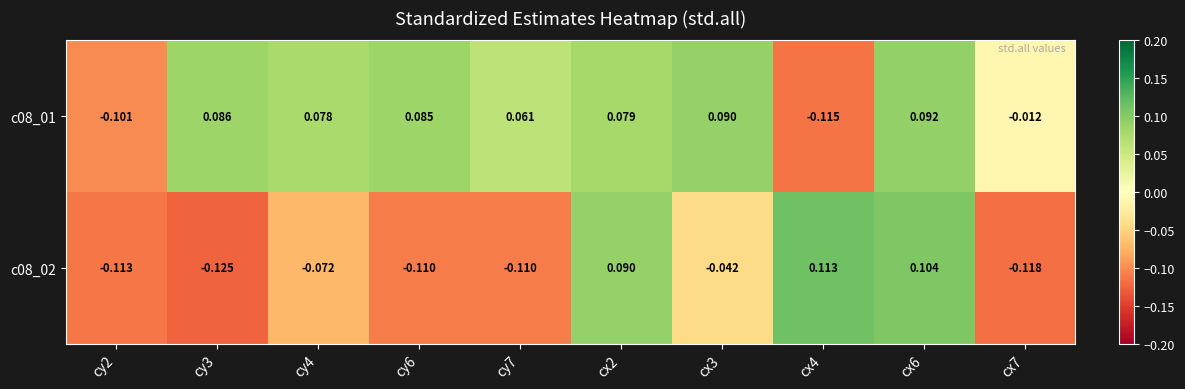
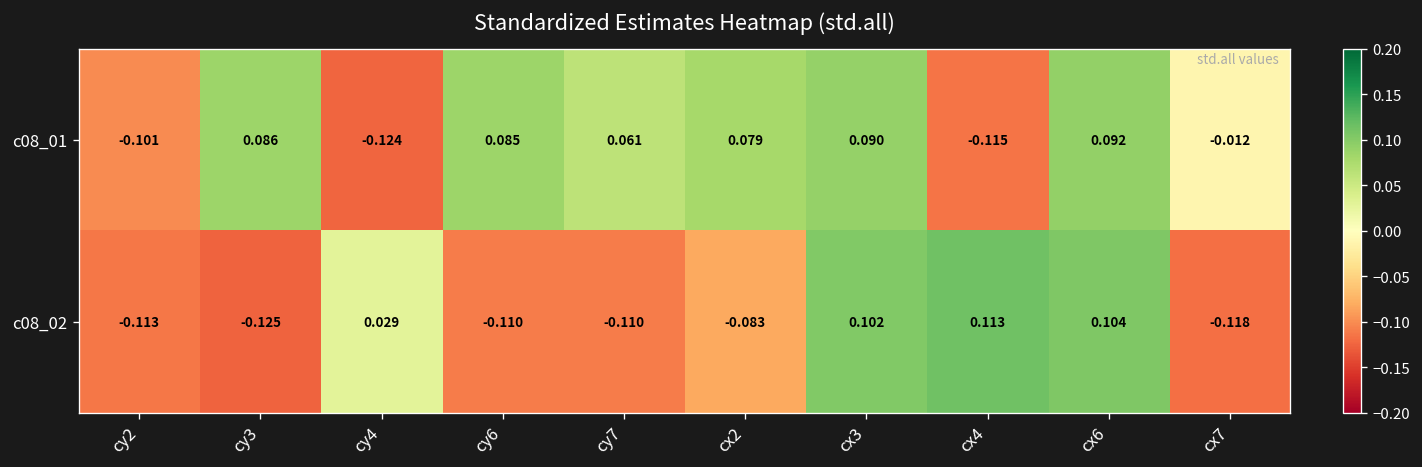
c08_01, cy4: 0.078 -> -0.124
c08_02, cy4: -0.072 -> 0.029
c08_02, cx2: 0.090 -> -0.083
c08_02, cx3: -0.042 -> 0.102
